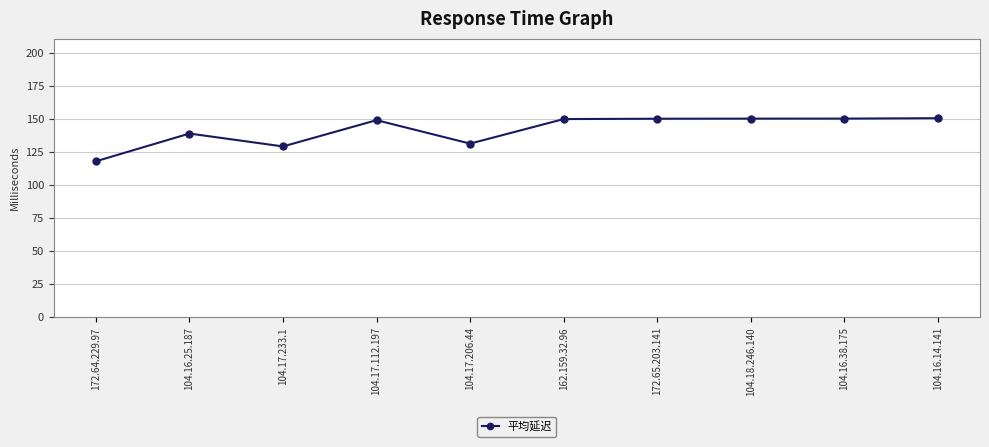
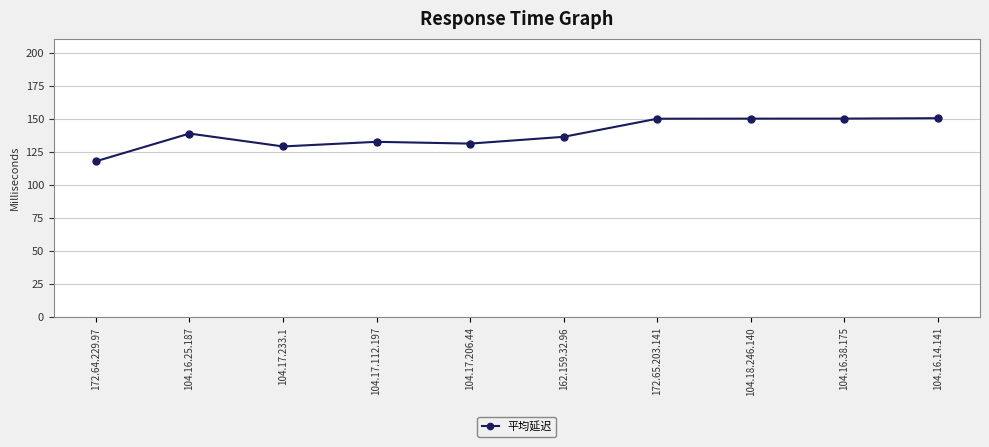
104.17.112.197: 149 -> 133
162.159.32.96: 150 -> 137
